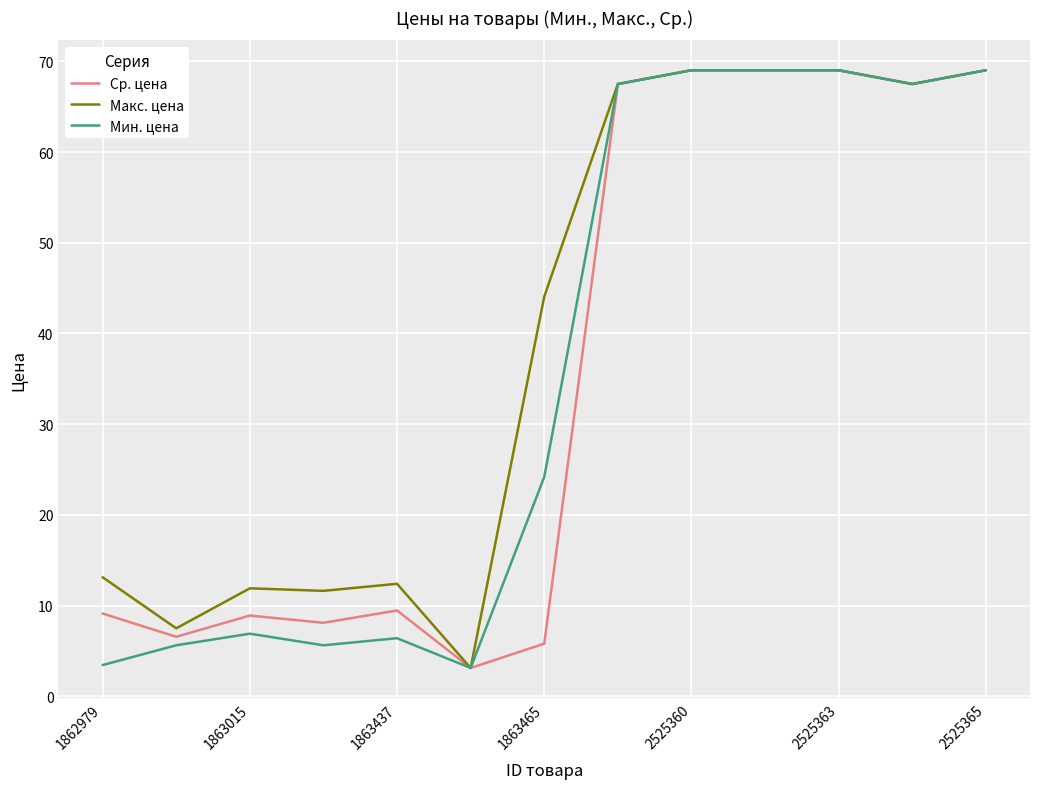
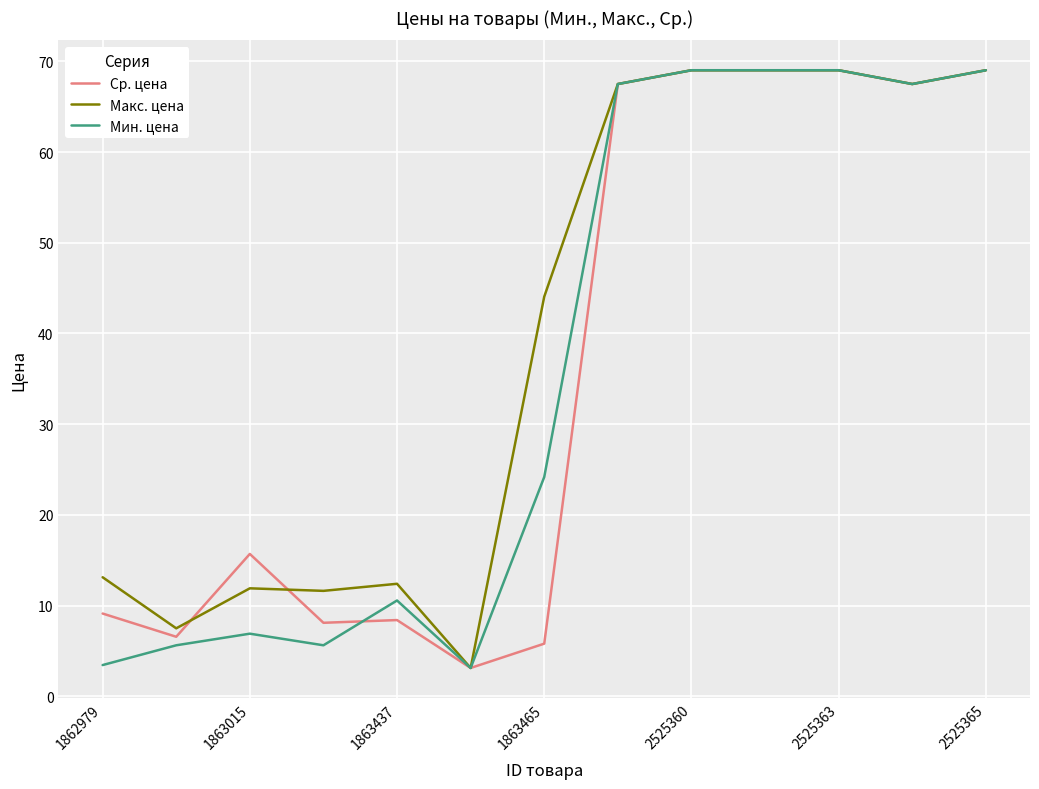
Ср. цена, 1863015: 9 -> 16
Ср. цена, 1863437: 9 -> 8
Мин. цена, 1863437: 6 -> 11
